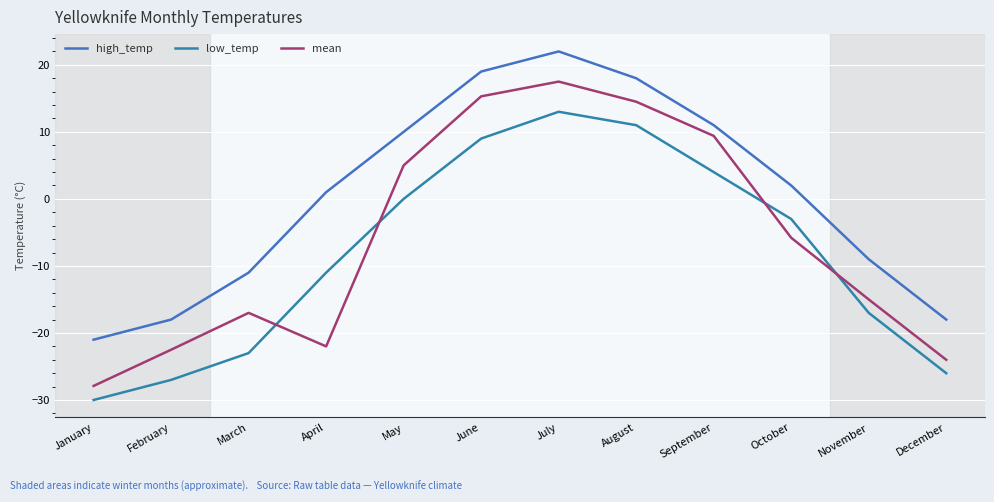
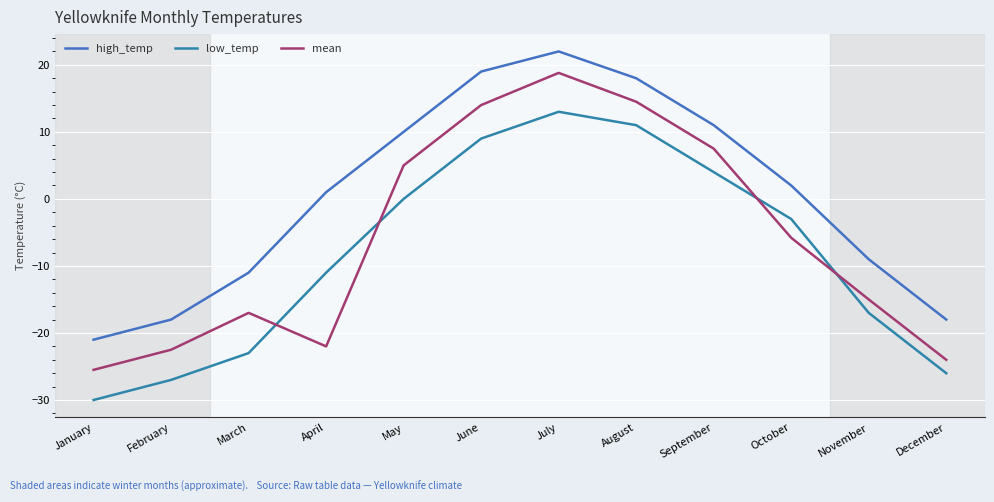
mean, January: -28 -> -26
mean, June: 15 -> 14
mean, July: 18 -> 19
mean, September: 9 -> 8
